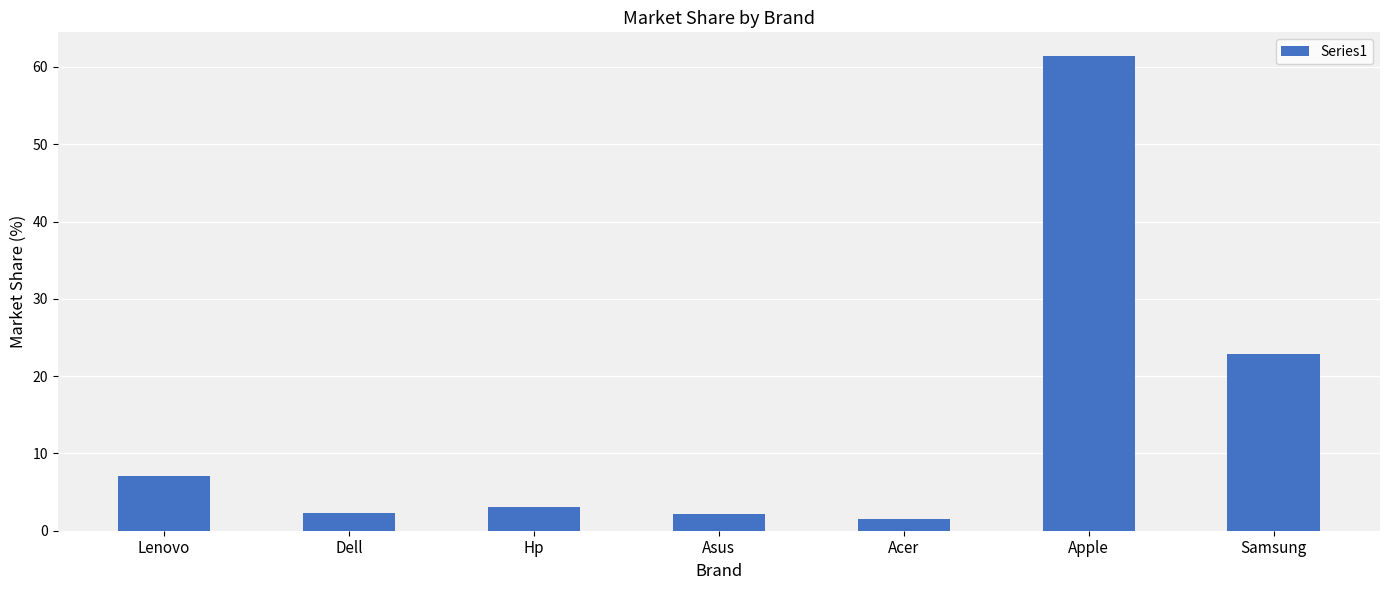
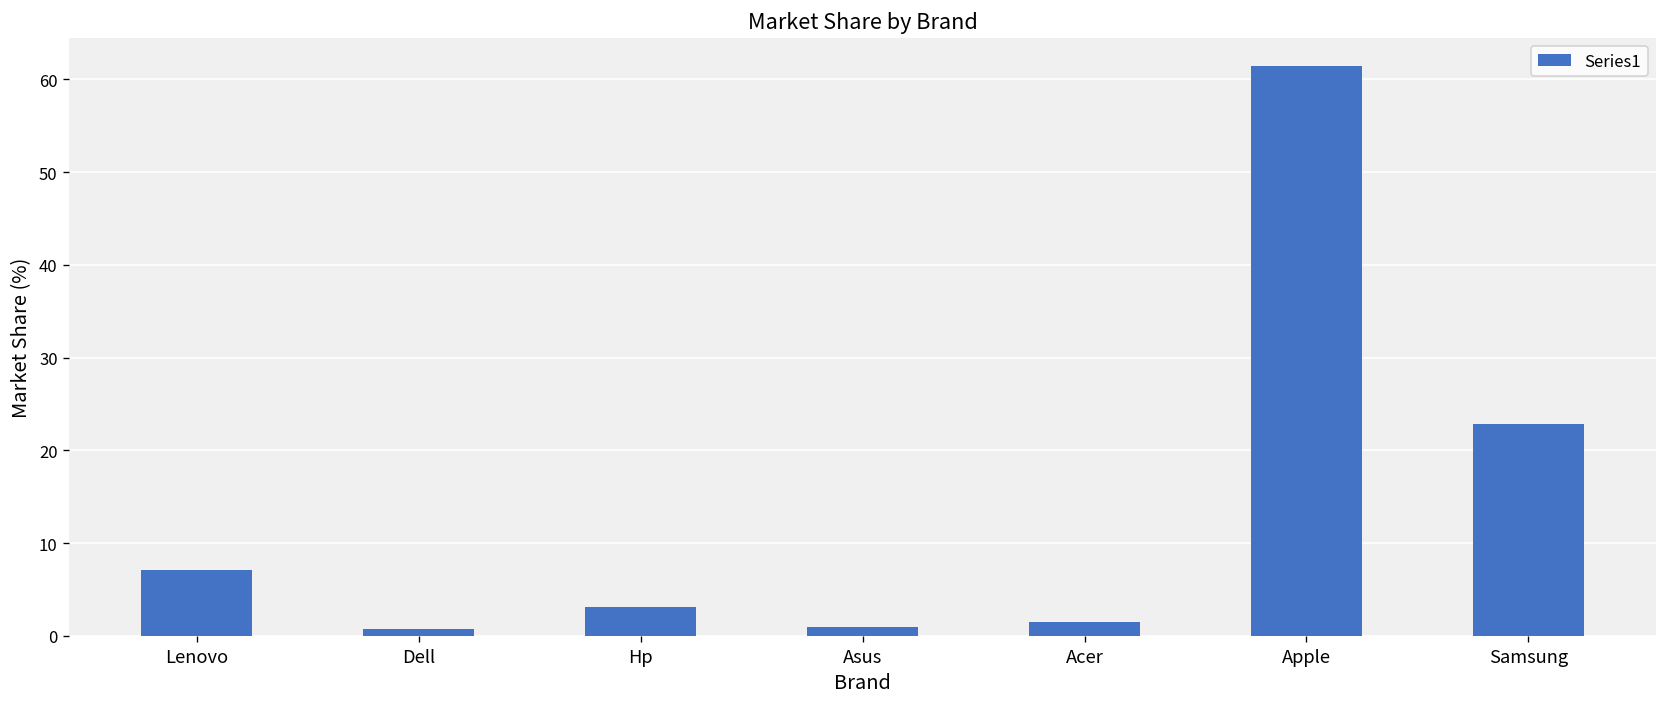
Dell: 2 -> 1
Asus: 2 -> 1
